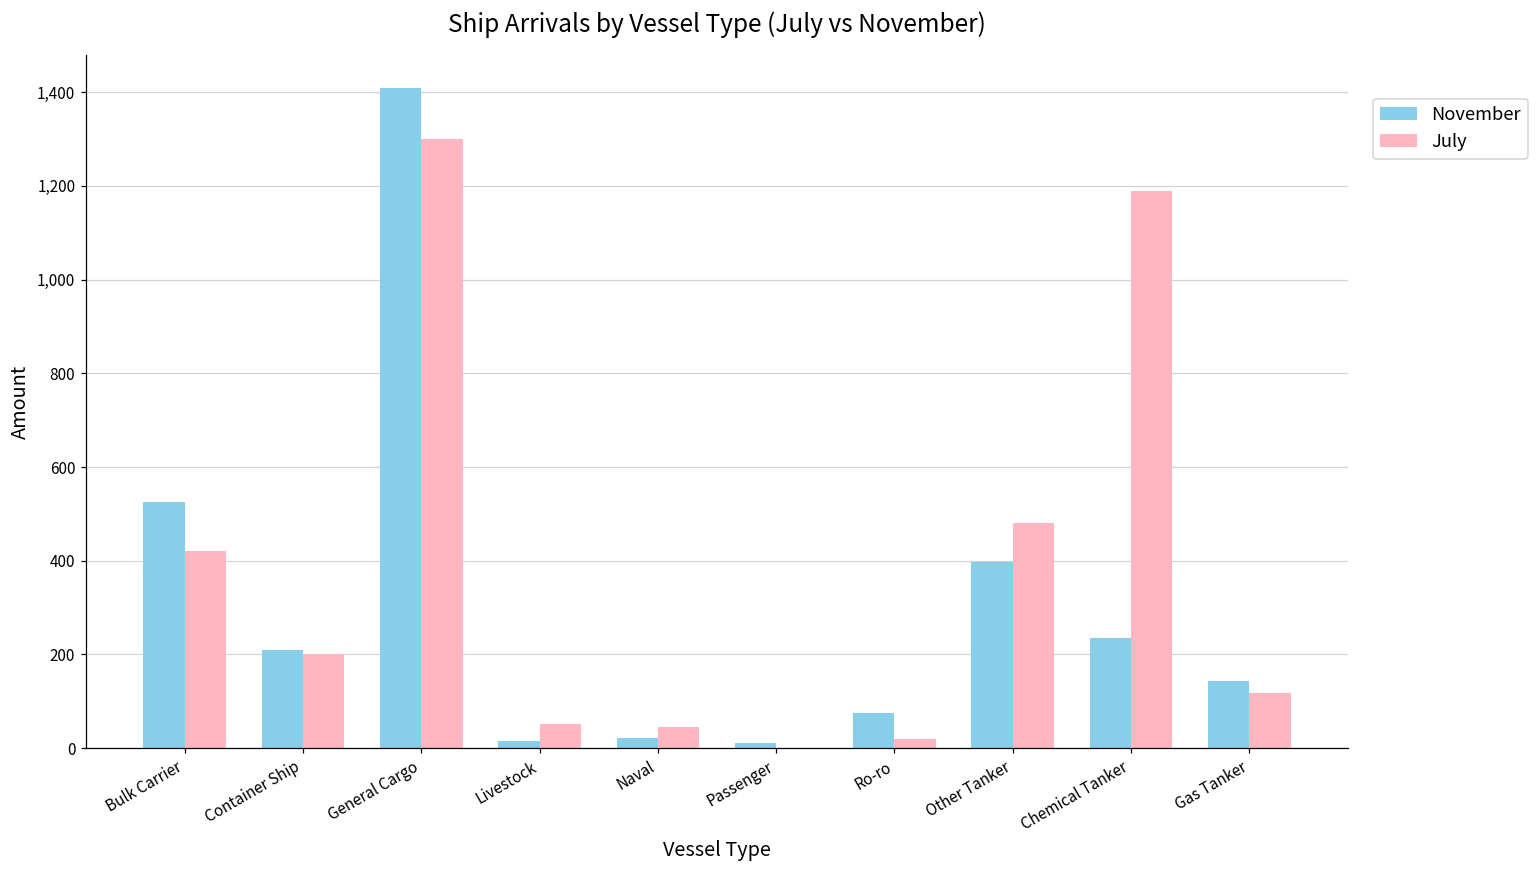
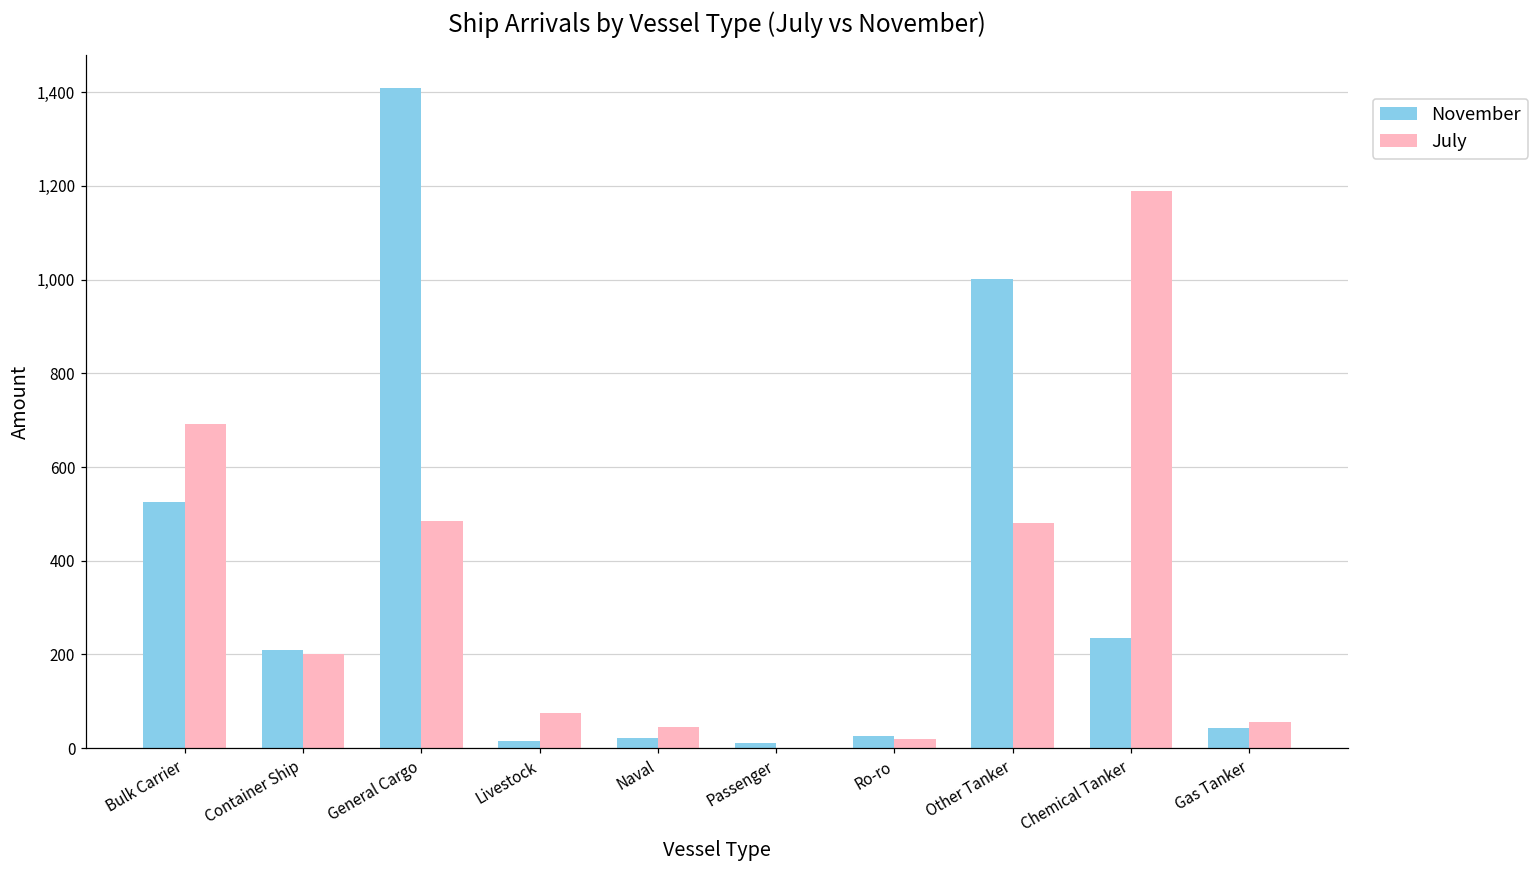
July, Bulk Carrier: 420 -> 690
July, General Cargo: 1,300 -> 490
July, Livestock: 50 -> 70
November, Ro-ro: 70 -> 30
November, Other Tanker: 400 -> 1,000
November, Gas Tanker: 140 -> 40
July, Gas Tanker: 120 -> 60
